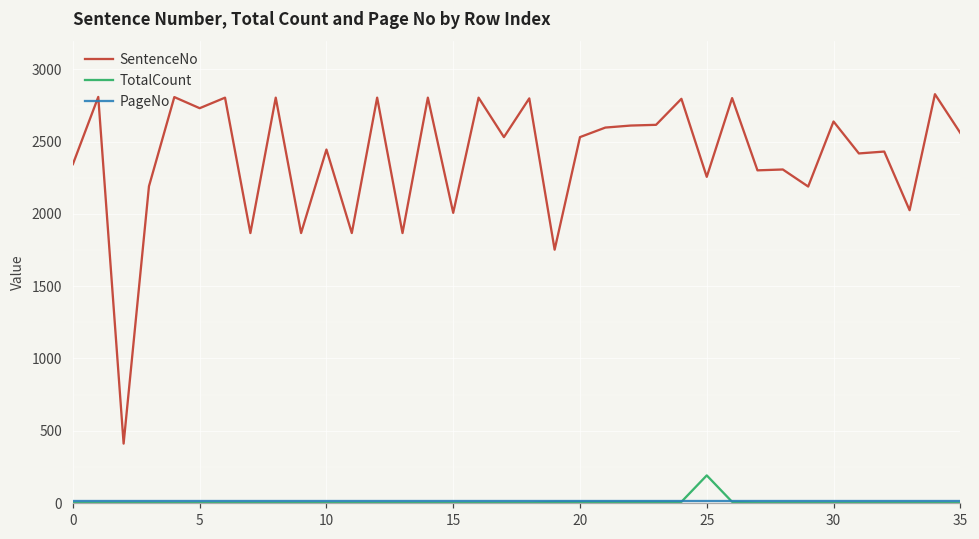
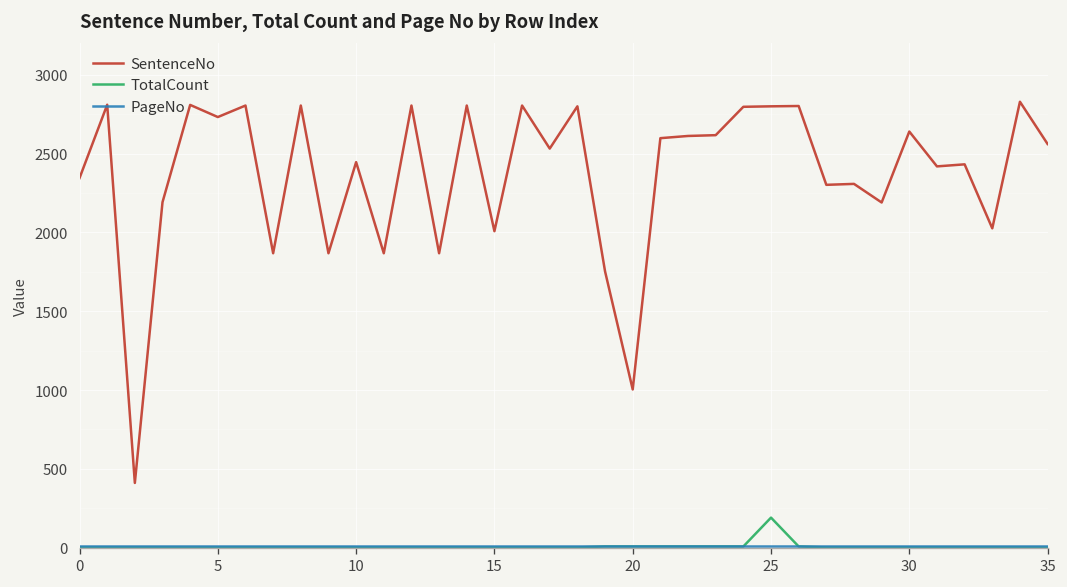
SentenceNo, 20: 2530 -> 1000
SentenceNo, 25: 2260 -> 2800
